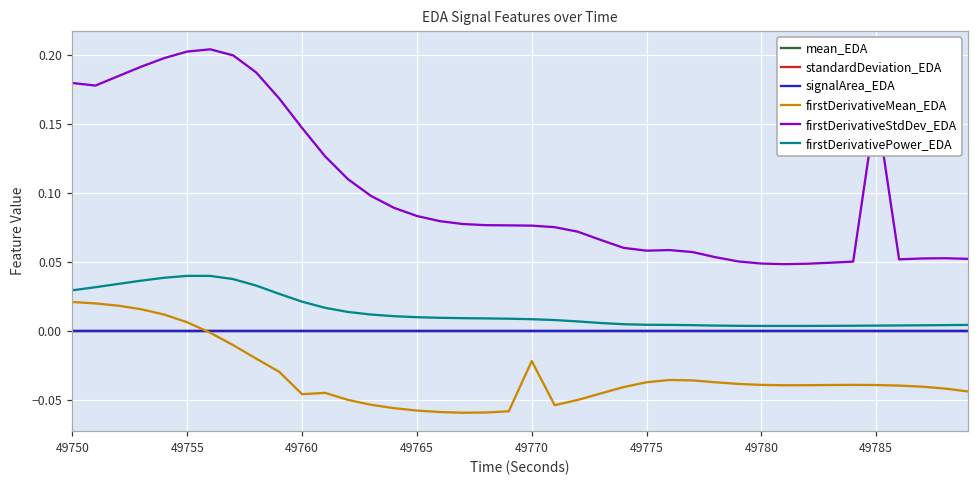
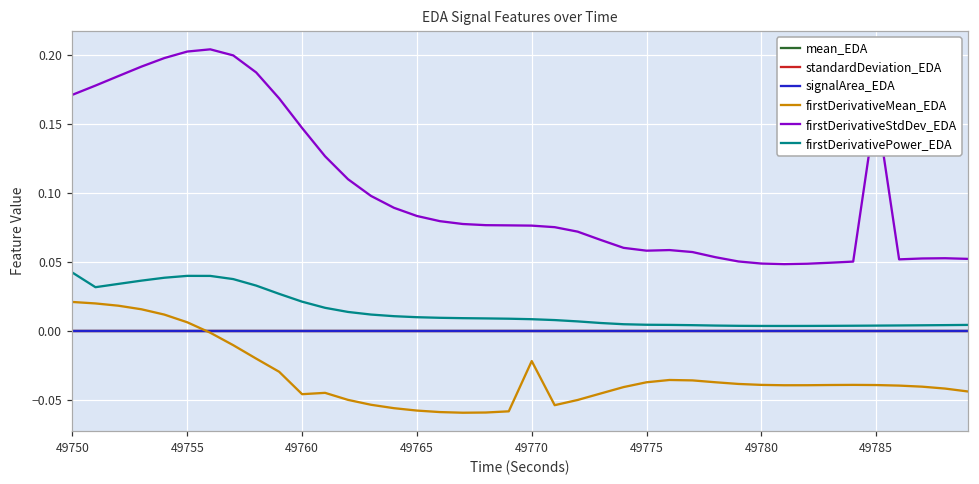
firstDerivativeStdDev_EDA, 49750: 0.180 -> 0.171
firstDerivativePower_EDA, 49750: 0.030 -> 0.042
